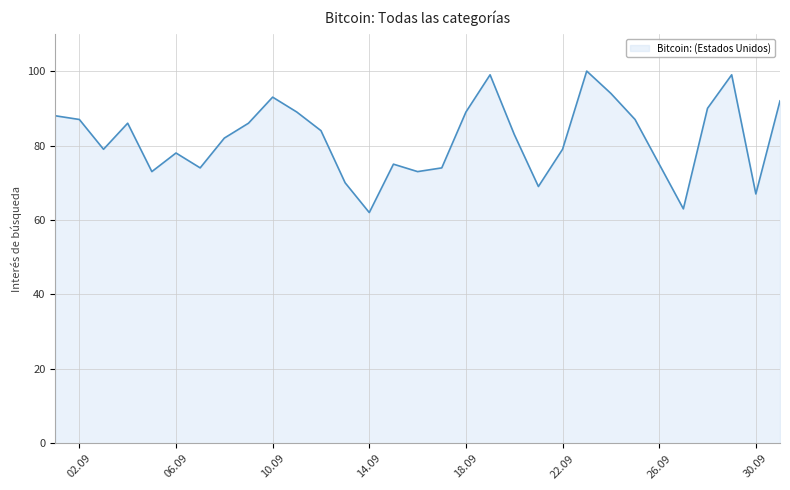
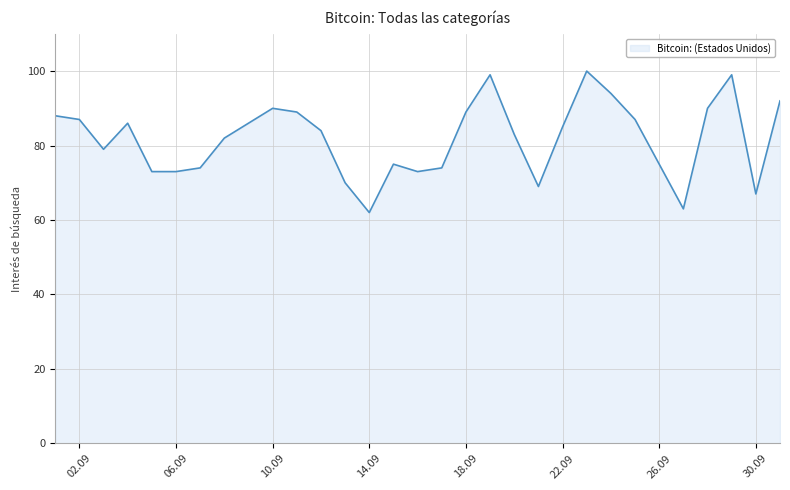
06.09: 78 -> 73
10.09: 93 -> 90
22.09: 79 -> 85
